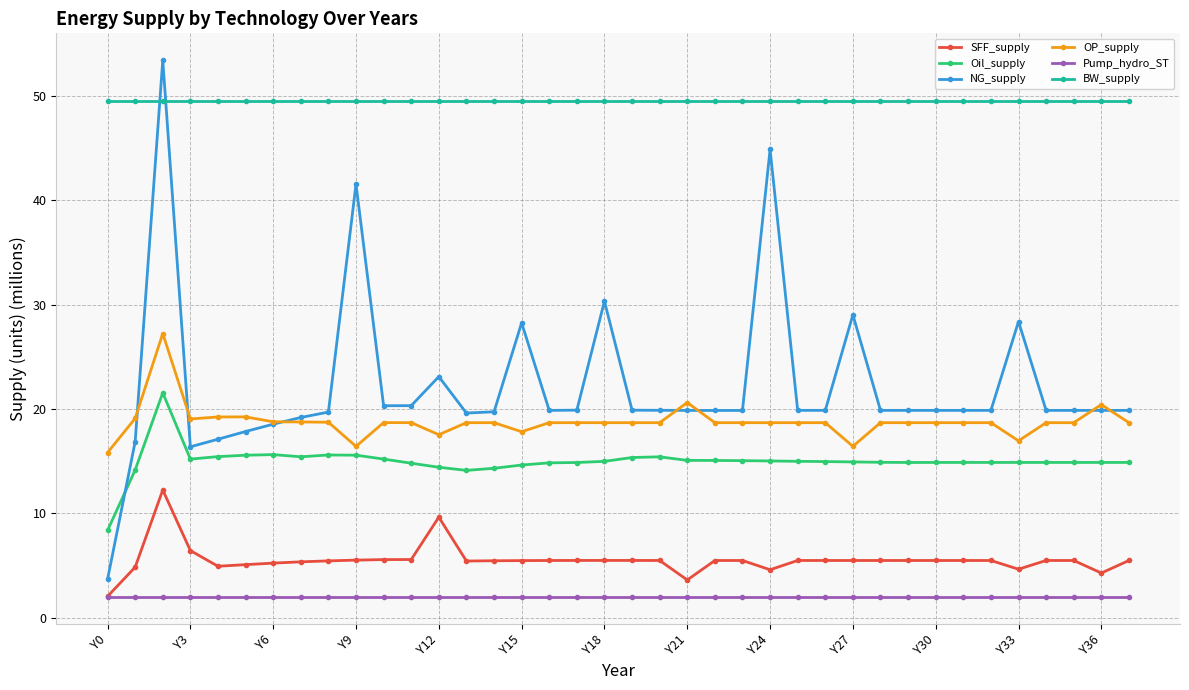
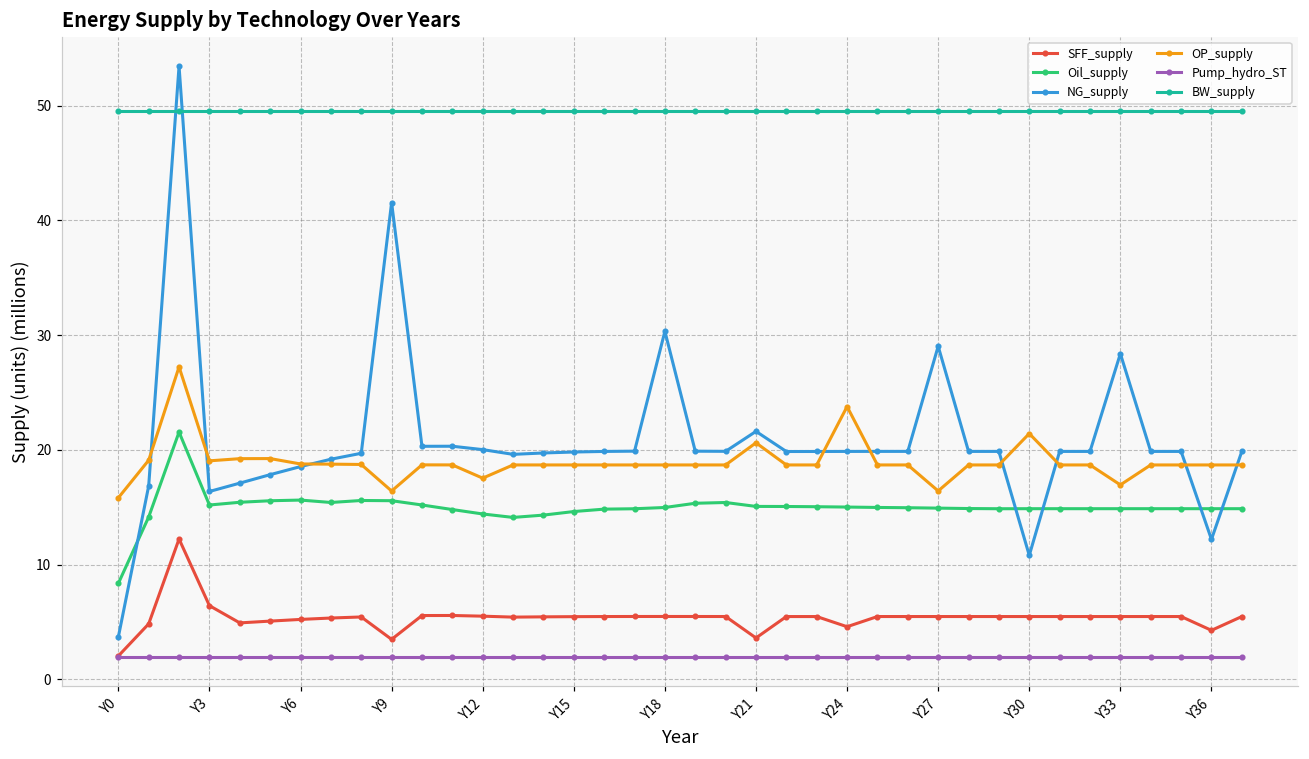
SFF_supply, Y9: 5.5 -> 3.5
SFF_supply, Y12: 9.6 -> 5.5
NG_supply, Y12: 23.1 -> 20.0
NG_supply, Y15: 28.3 -> 19.8
OP_supply, Y15: 17.8 -> 18.7
NG_supply, Y21: 19.9 -> 21.6
NG_supply, Y24: 44.9 -> 19.9
OP_supply, Y24: 18.7 -> 23.8
NG_supply, Y30: 19.9 -> 10.8
OP_supply, Y30: 18.7 -> 21.4
SFF_supply, Y33: 4.6 -> 5.5
NG_supply, Y36: 19.9 -> 12.2
OP_supply, Y36: 20.4 -> 18.7
